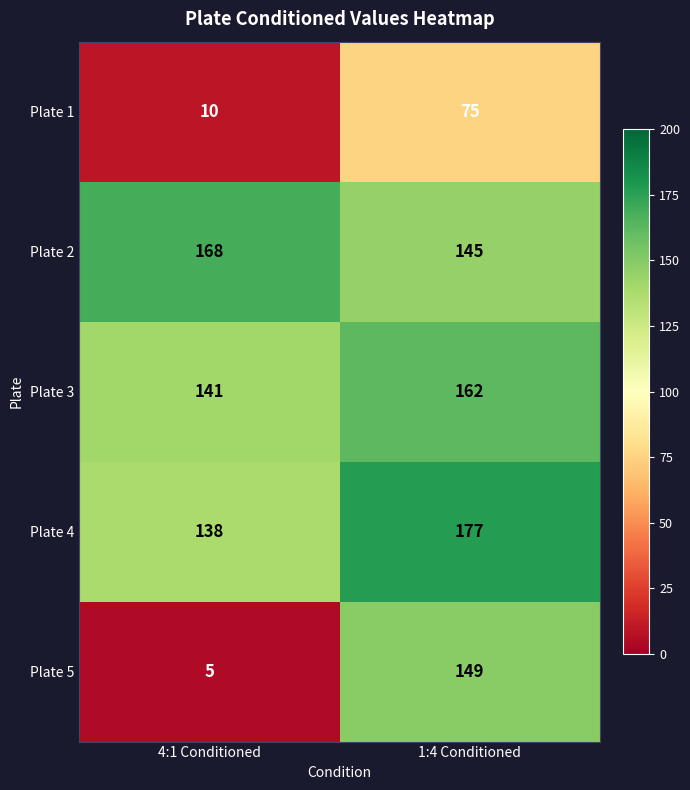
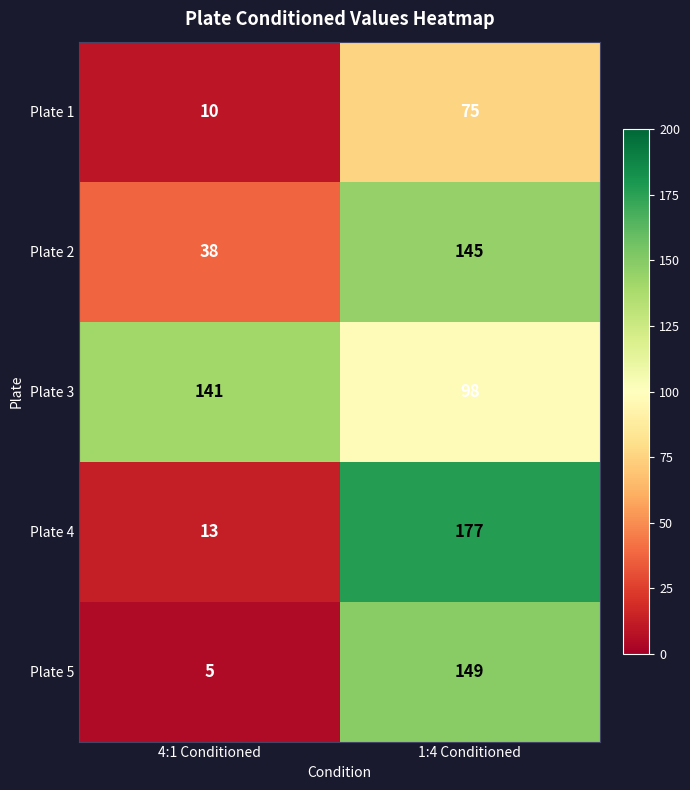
Plate 2, 4:1 Conditioned: 168 -> 38
Plate 3, 1:4 Conditioned: 162 -> 98
Plate 4, 4:1 Conditioned: 138 -> 13
